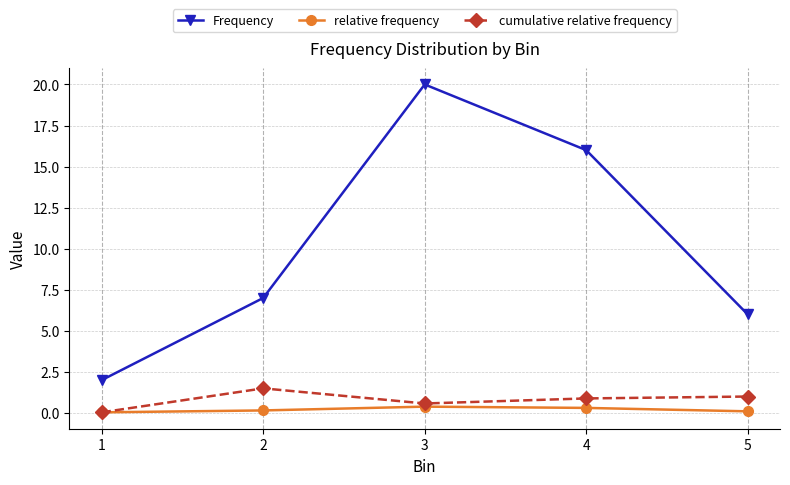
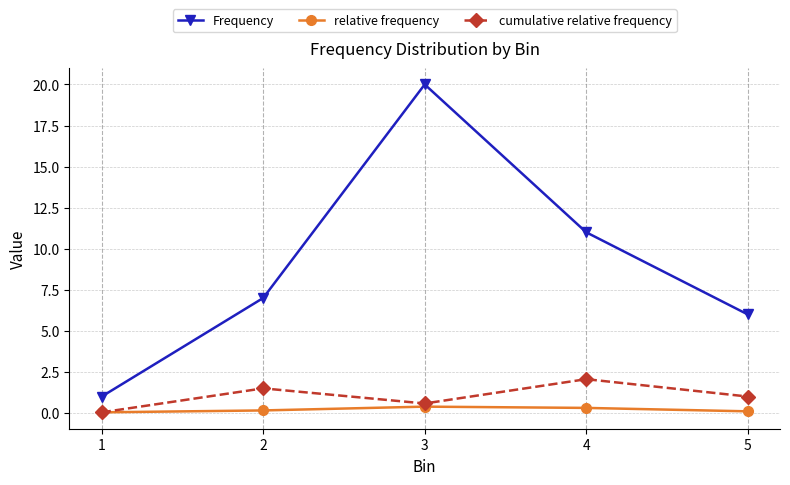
Frequency, 1: 2 -> 1
Frequency, 4: 16 -> 11
cumulative relative frequency, 4: 0.9 -> 2.1
